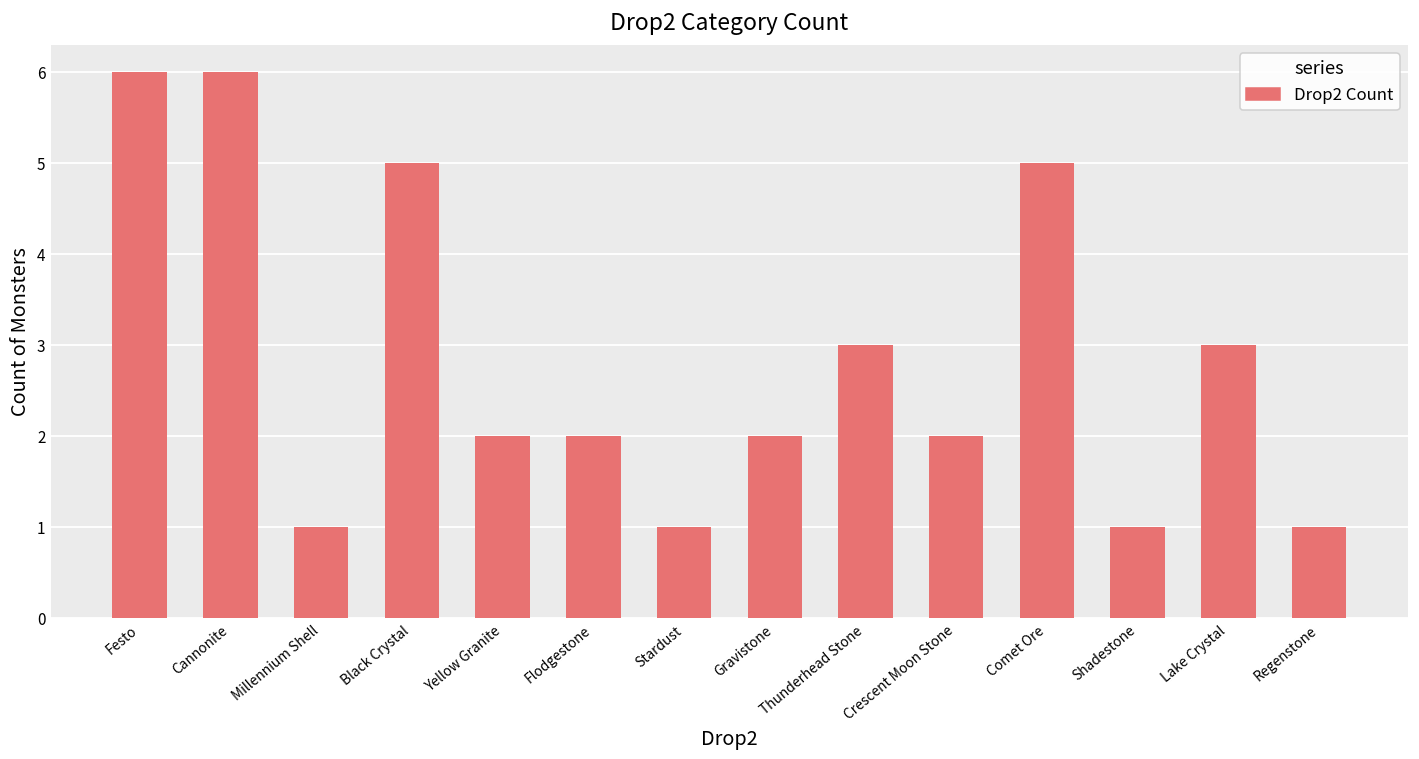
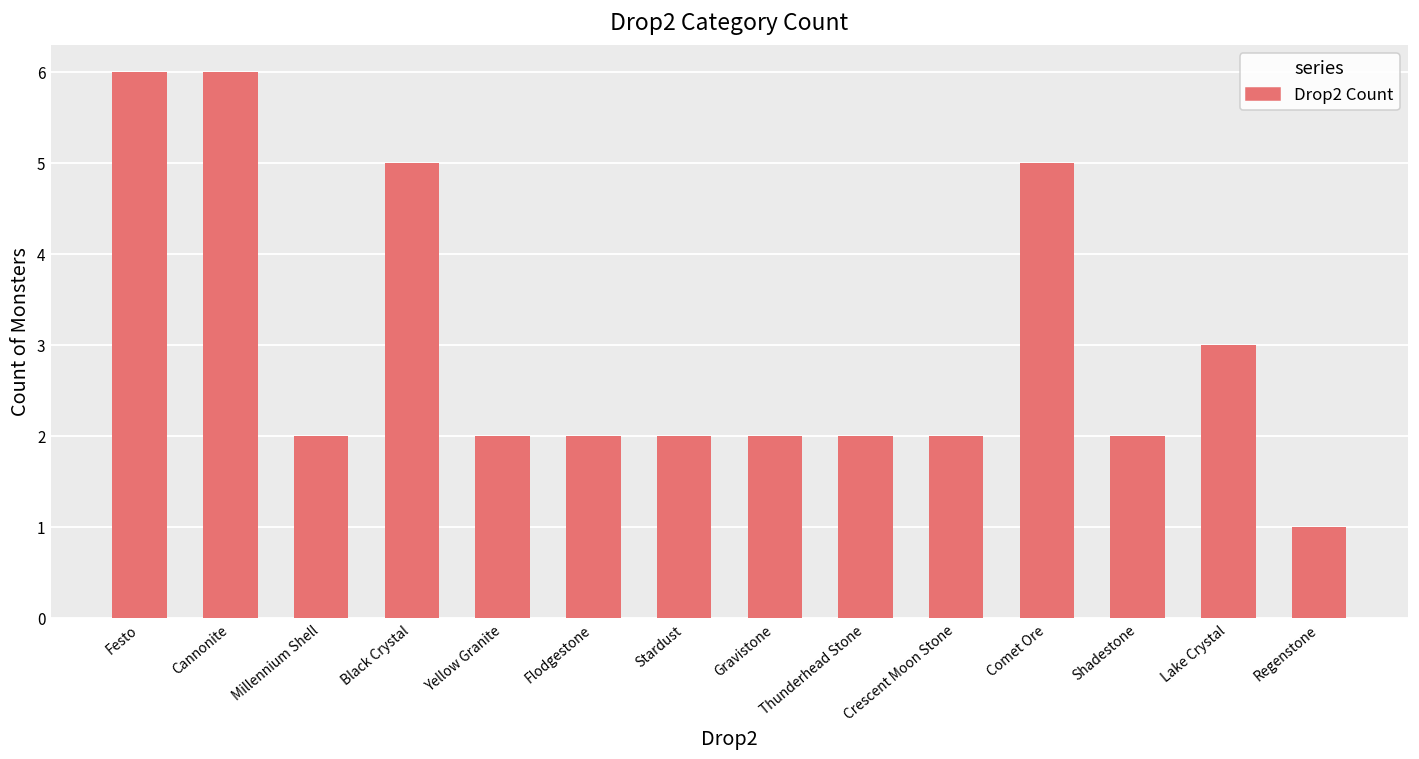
Millennium Shell: 1 -> 2
Stardust: 1 -> 2
Thunderhead Stone: 3 -> 2
Shadestone: 1 -> 2
